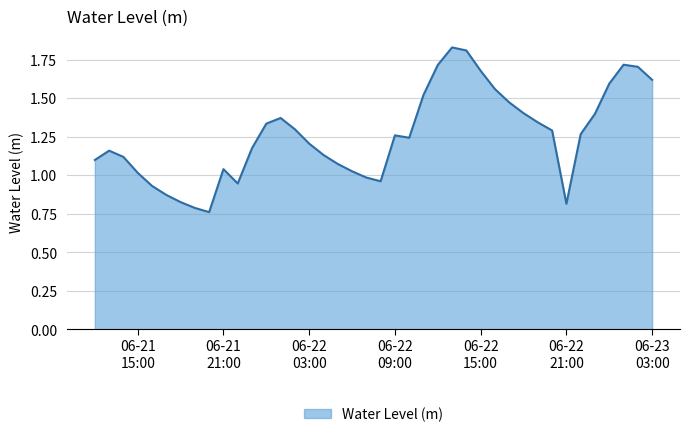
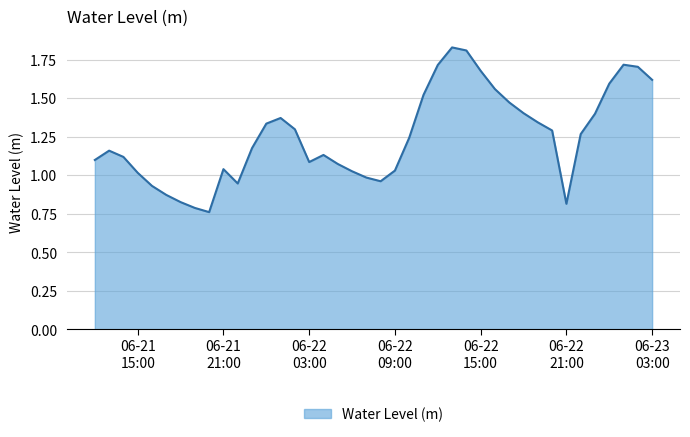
06-22 03:00: 1.20 -> 1.09
06-22 09:00: 1.26 -> 1.03
